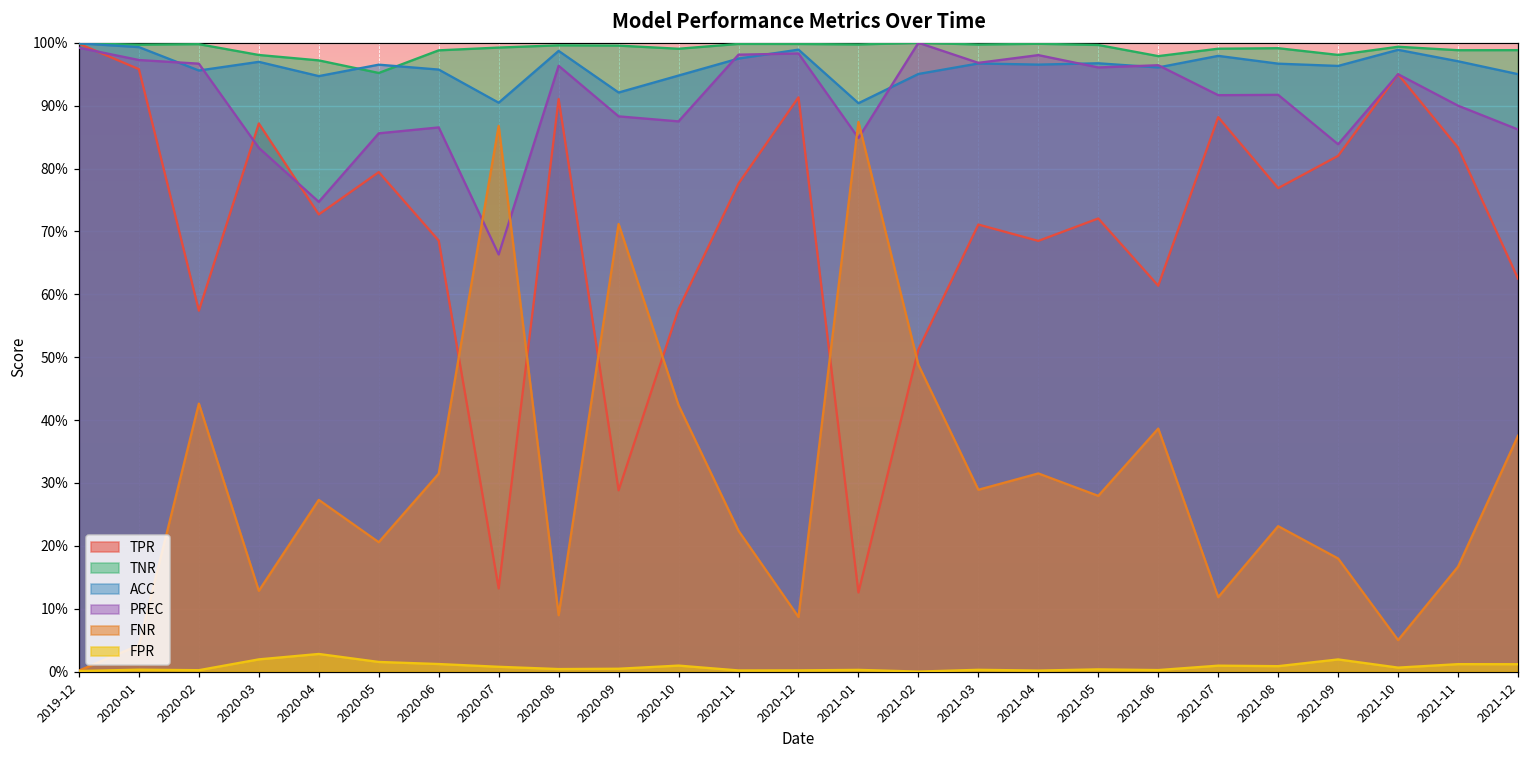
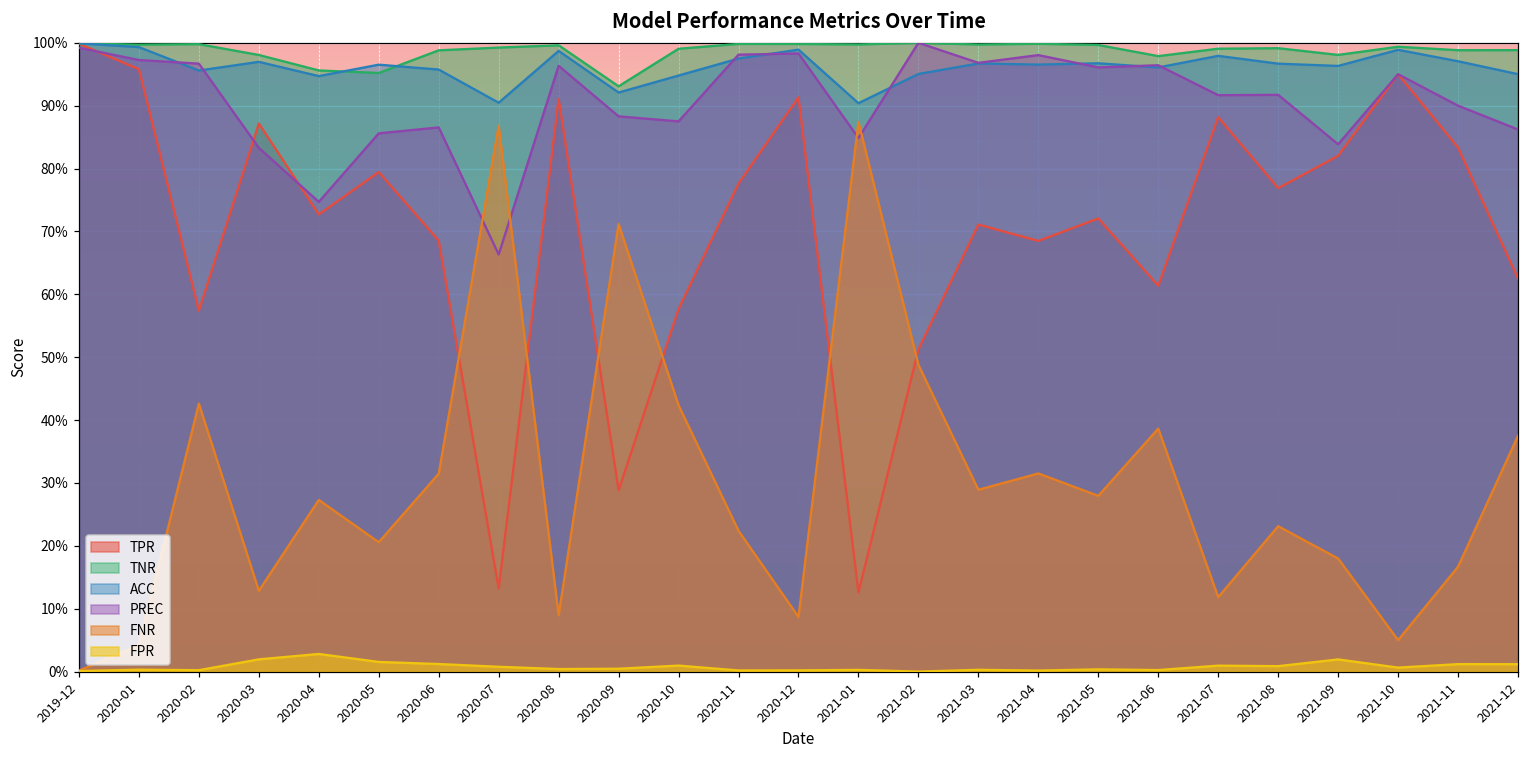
TNR, 2020-04: 97% -> 96%
TNR, 2020-09: 100% -> 93%
